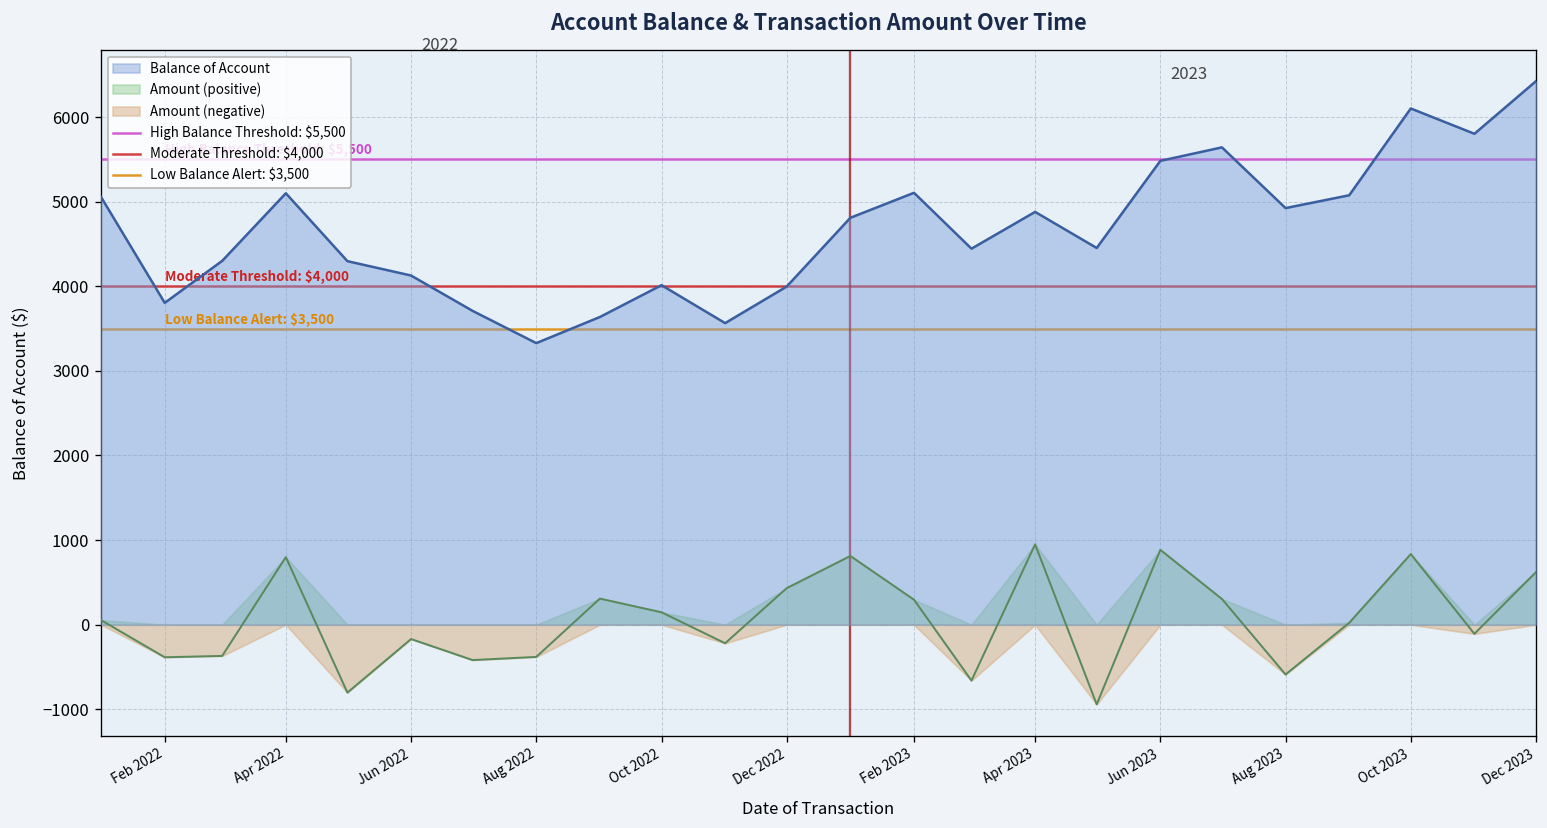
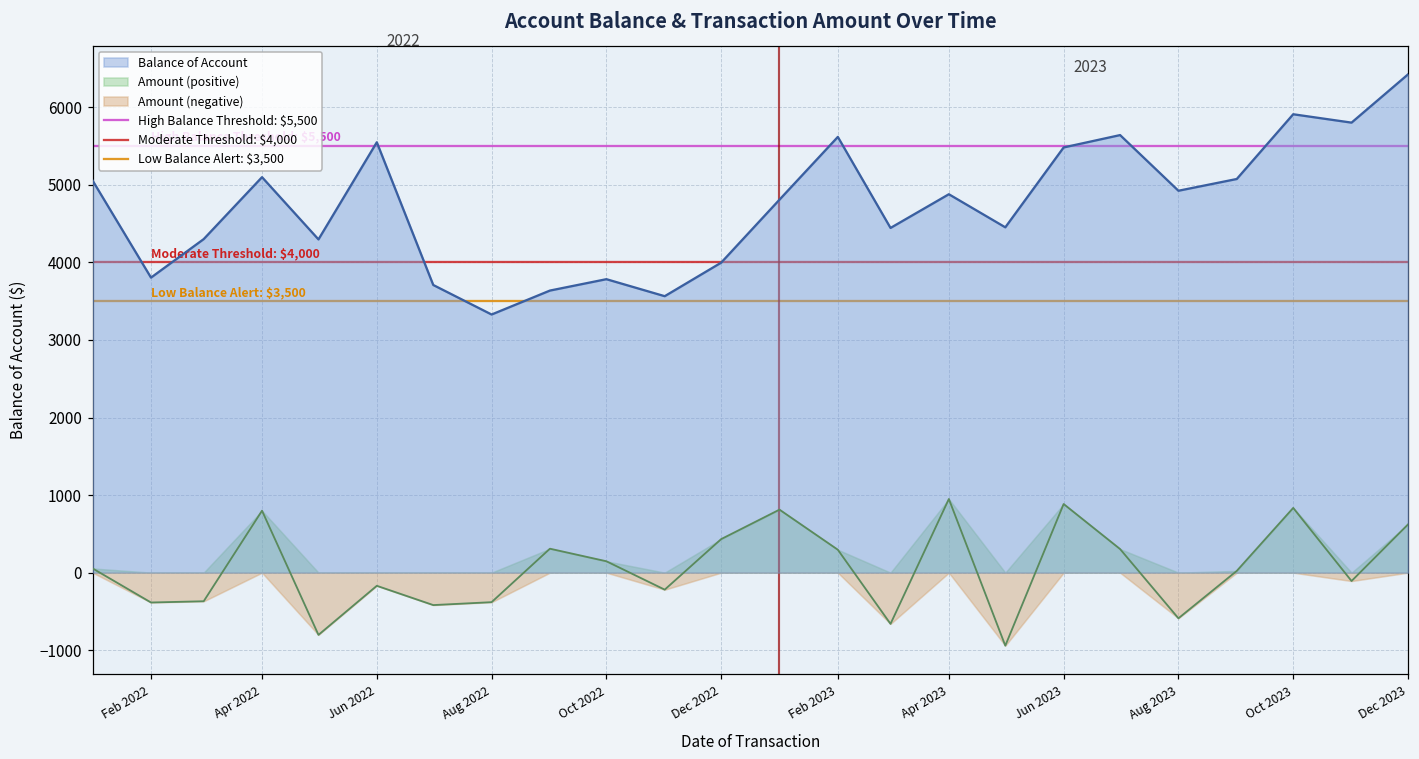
Balance of Account, Jun 2022: 4100 -> 5500
Balance of Account, Oct 2022: 4000 -> 3800
Balance of Account, Feb 2023: 5100 -> 5600
Balance of Account, Oct 2023: 6100 -> 5900
